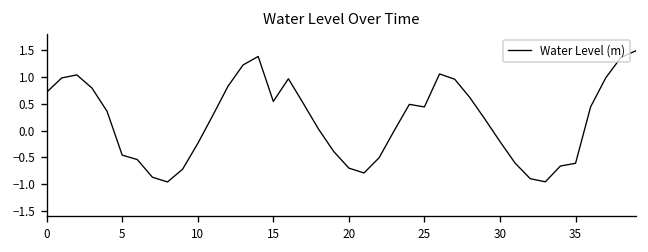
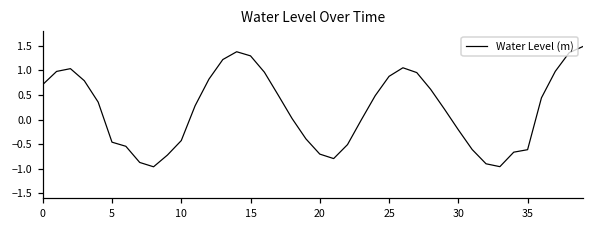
10: -0.2 -> -0.4
15: 0.5 -> 1.3
25: 0.4 -> 0.9
